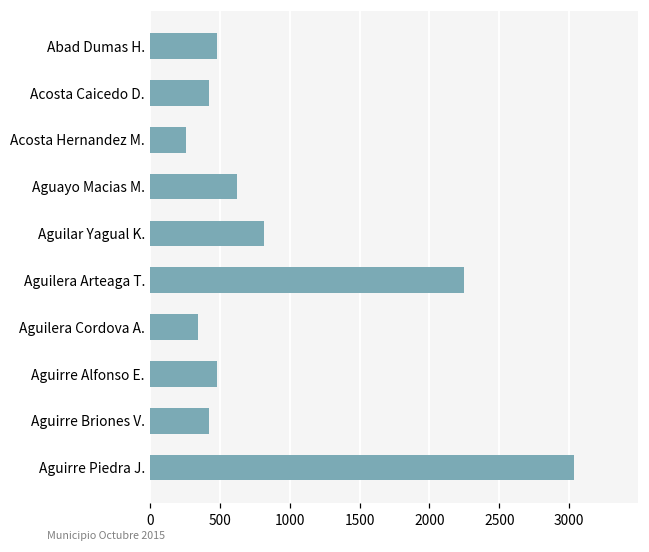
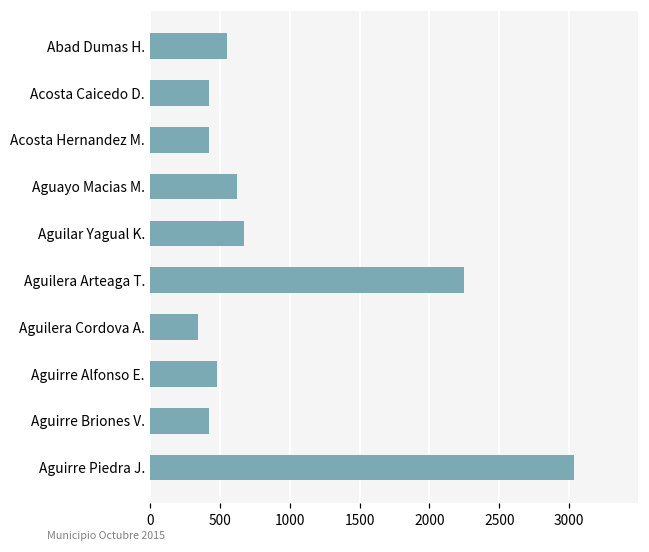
Abad Dumas H.: 480 -> 550
Acosta Hernandez M.: 260 -> 420
Aguilar Yagual K.: 820 -> 670
